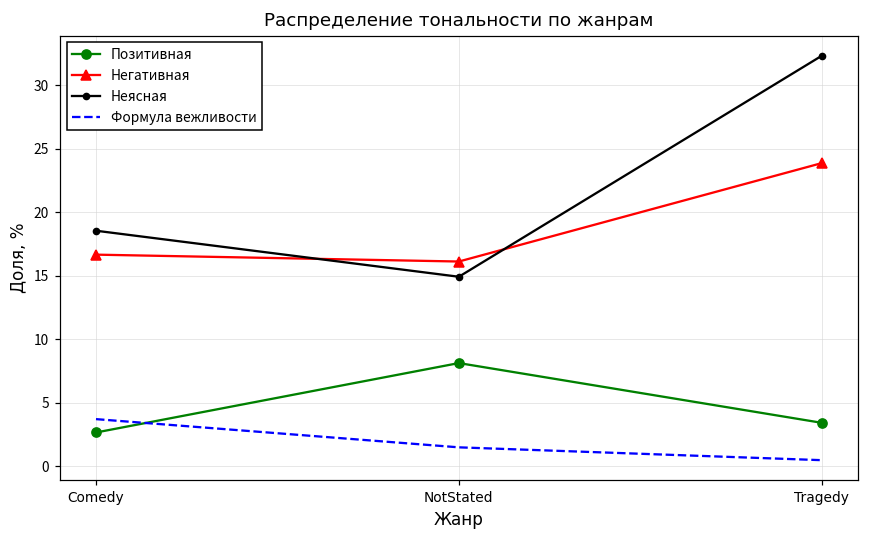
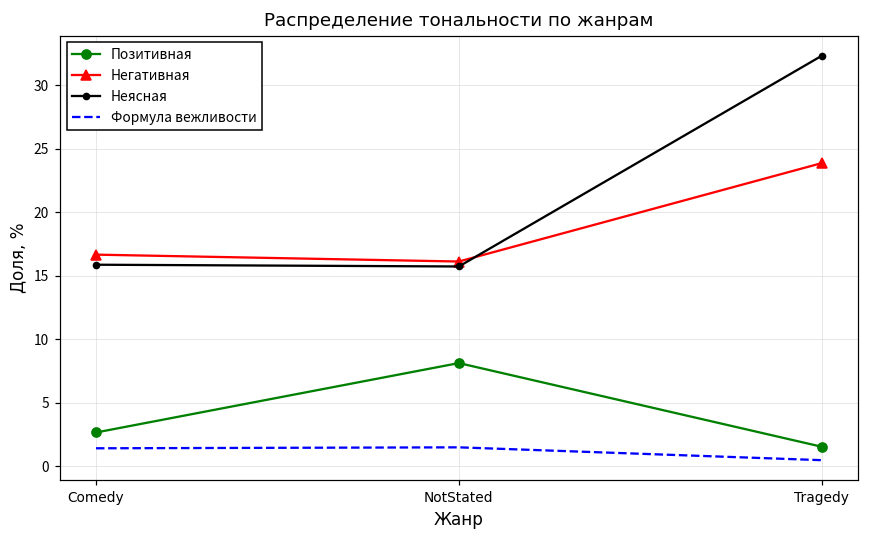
Неясная, Comedy: 18.5 -> 15.9
Формула вежливости, Comedy: 3.7 -> 1.4
Неясная, NotStated: 14.9 -> 15.7
Позитивная, Tragedy: 3.4 -> 1.5
